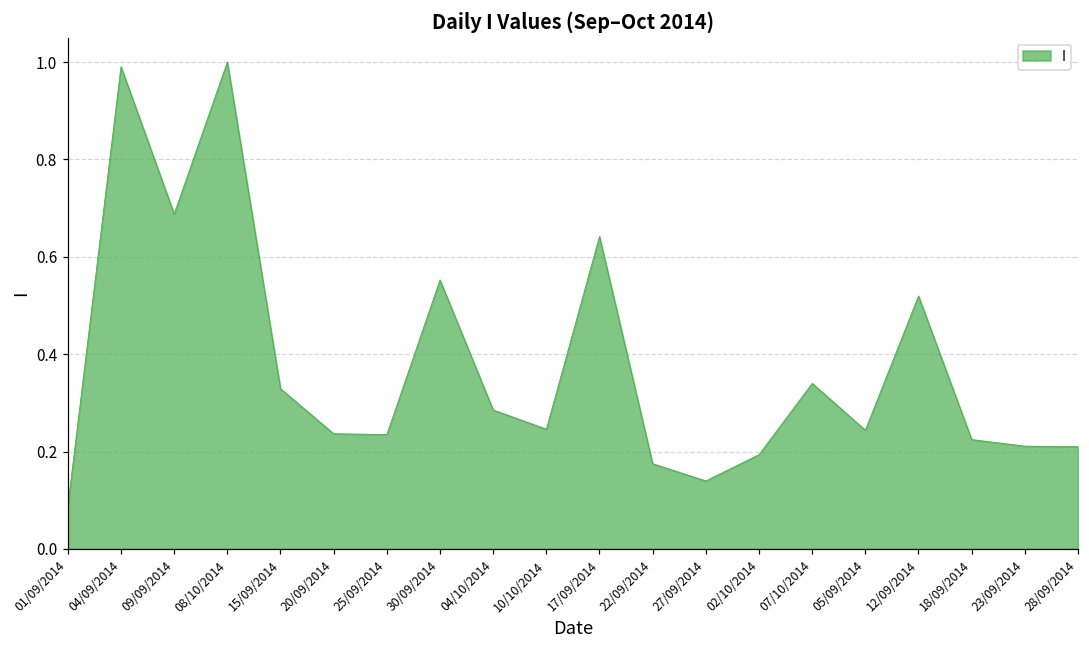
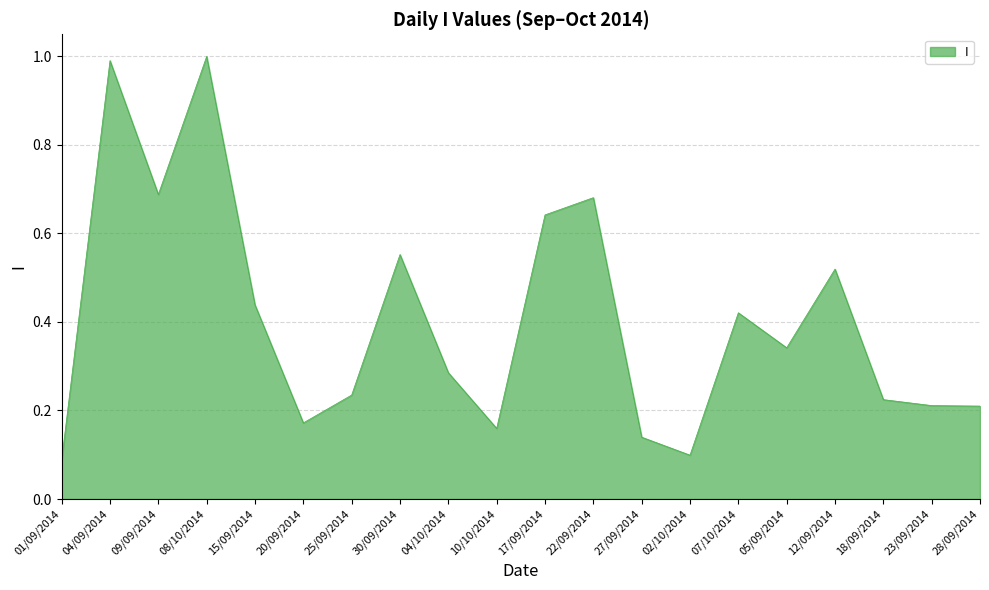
15/09/2014: 0.33 -> 0.44
20/09/2014: 0.24 -> 0.17
10/10/2014: 0.25 -> 0.16
22/09/2014: 0.17 -> 0.68
02/10/2014: 0.19 -> 0.10
07/10/2014: 0.34 -> 0.42
05/09/2014: 0.24 -> 0.34
